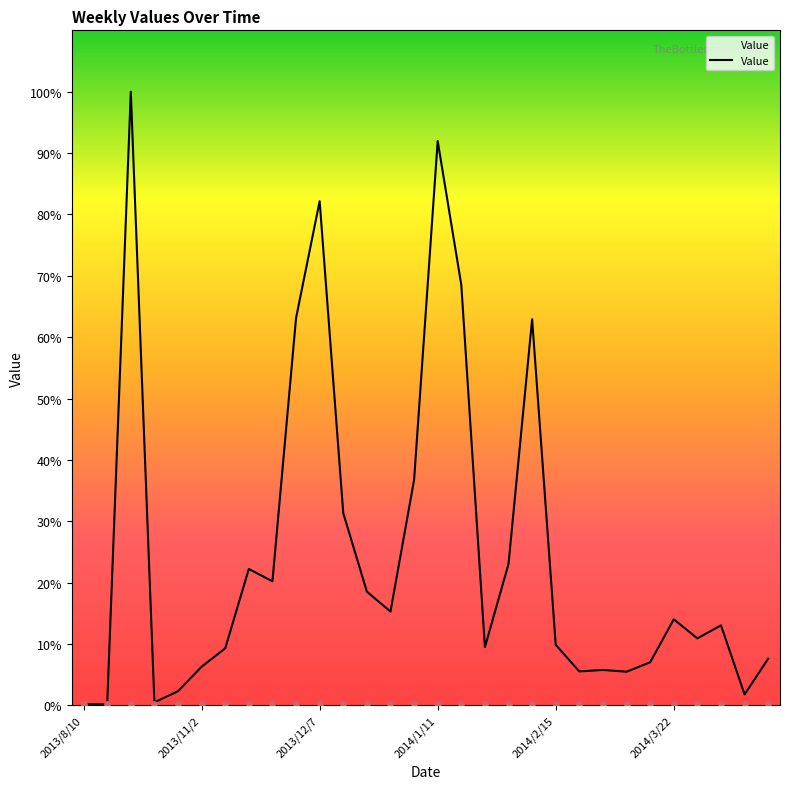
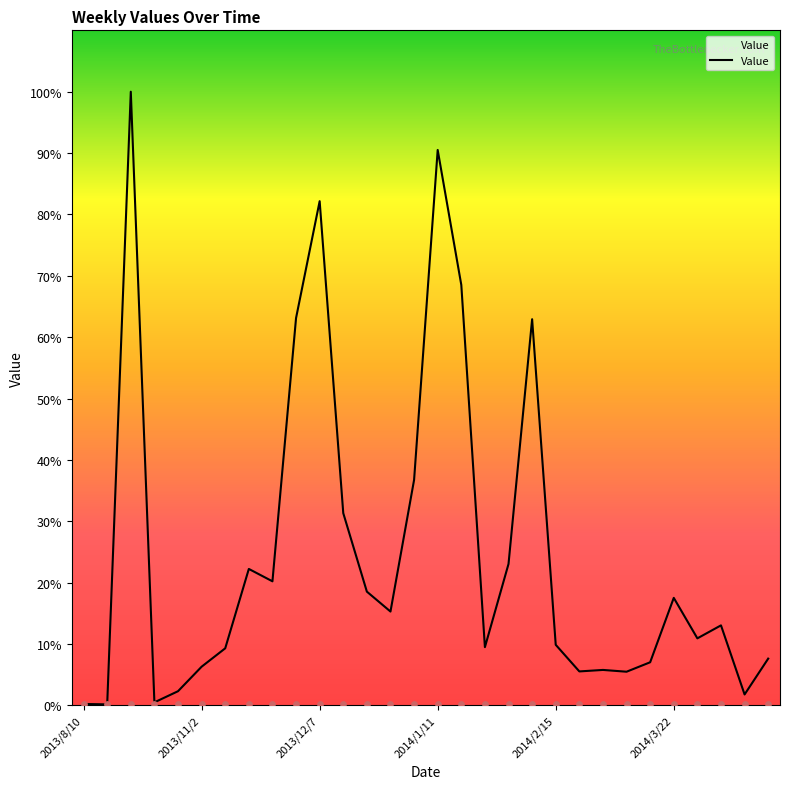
Value, 2014/1/11: 92% -> 91%
Value, 2014/3/22: 14% -> 18%
